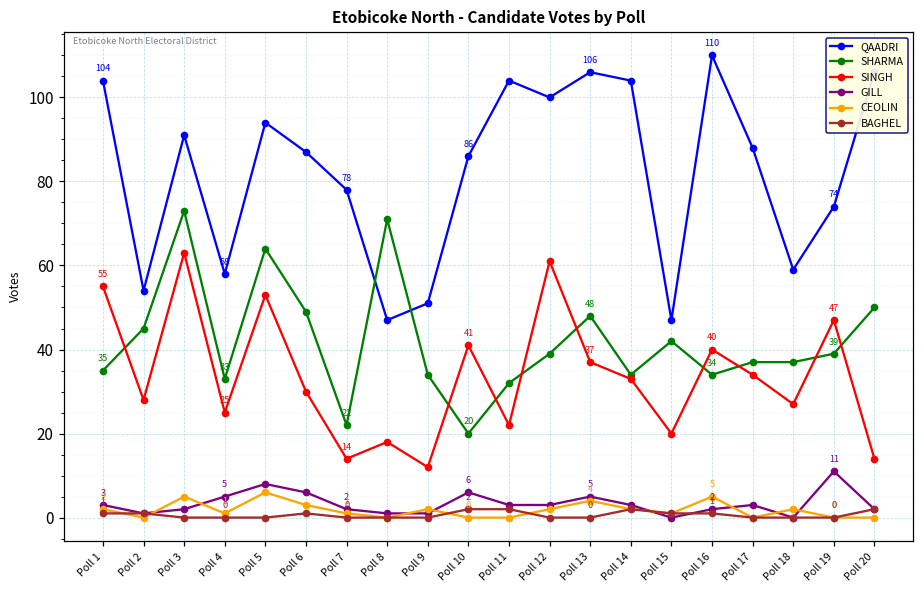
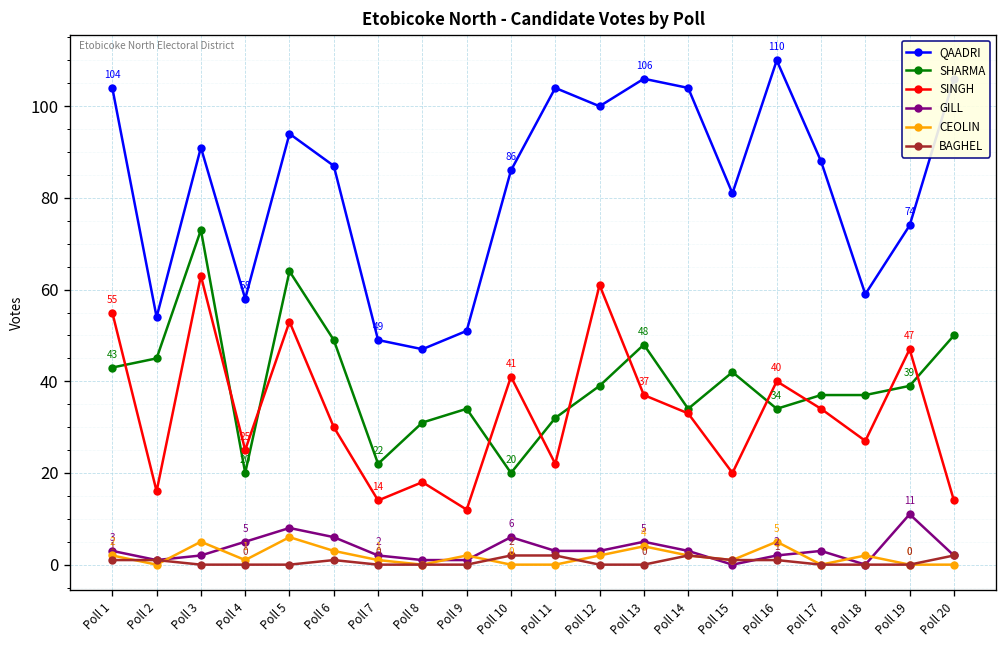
SHARMA, Poll 1: 35 -> 43
SINGH, Poll 2: 28 -> 16
SHARMA, Poll 4: 33 -> 20
QAADRI, Poll 7: 78 -> 49
SHARMA, Poll 8: 71 -> 31
QAADRI, Poll 15: 47 -> 81
